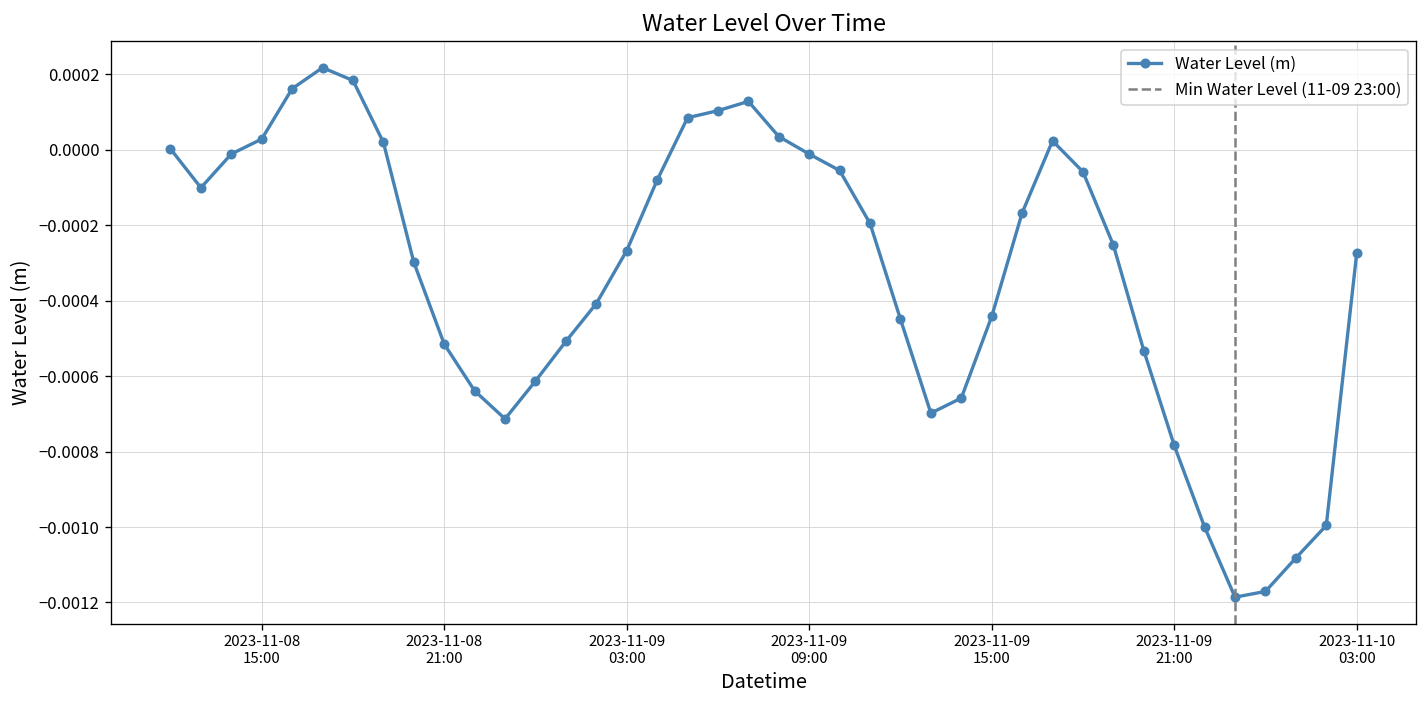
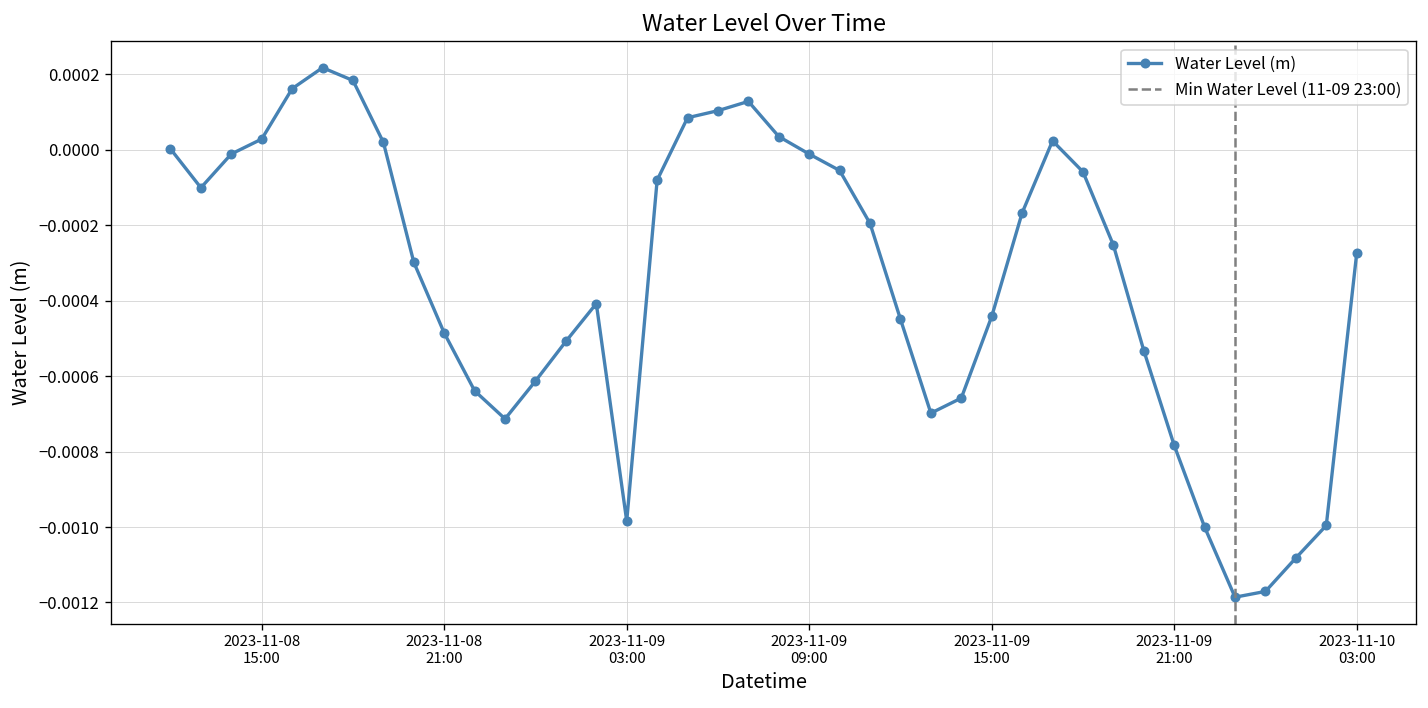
2023-11-08 21:00: -0.00051 -> -0.00049
2023-11-09 03:00: -0.00027 -> -0.00098
